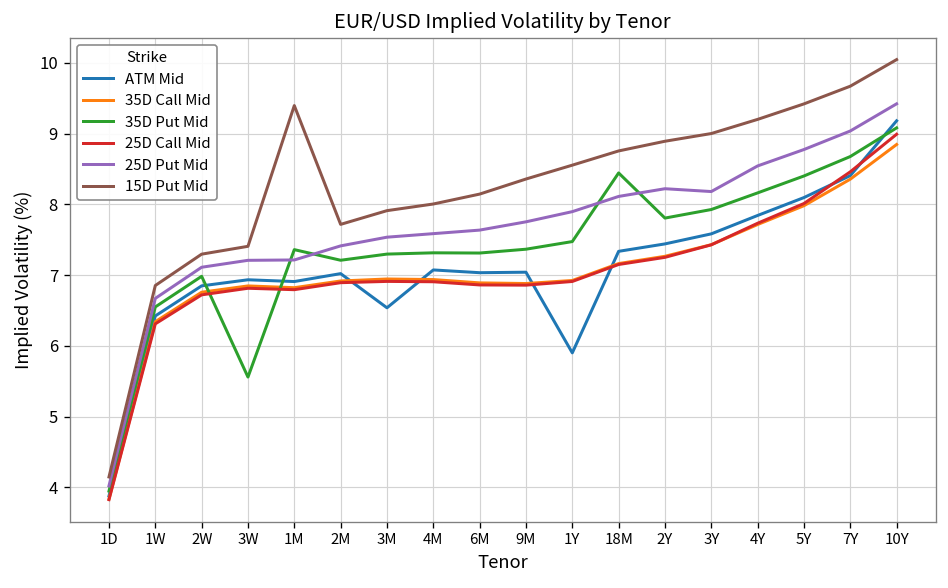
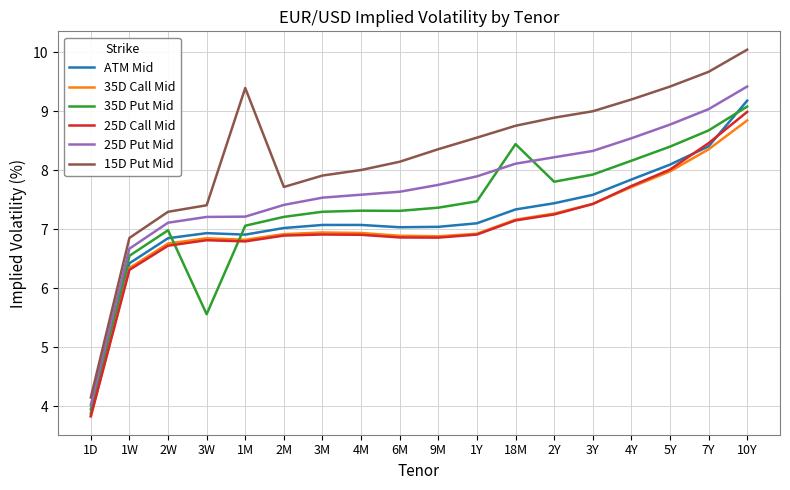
35D Put Mid, 1M: 7.4 -> 7.1
ATM Mid, 3M: 6.5 -> 7.1
ATM Mid, 1Y: 5.9 -> 7.1
25D Put Mid, 3Y: 8.2 -> 8.3
